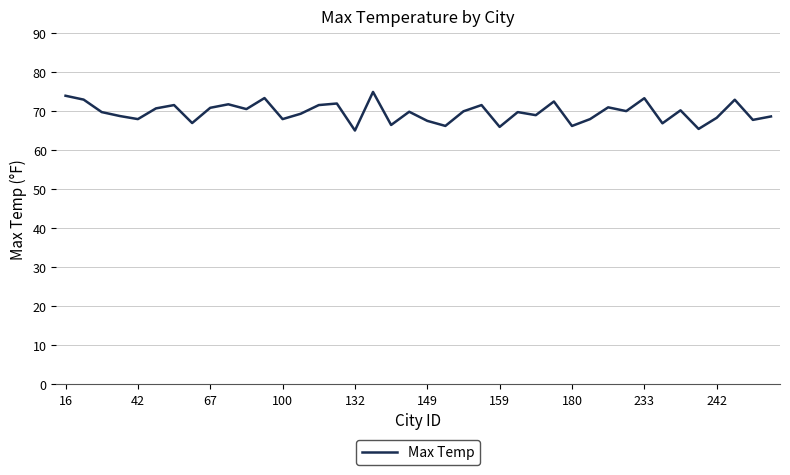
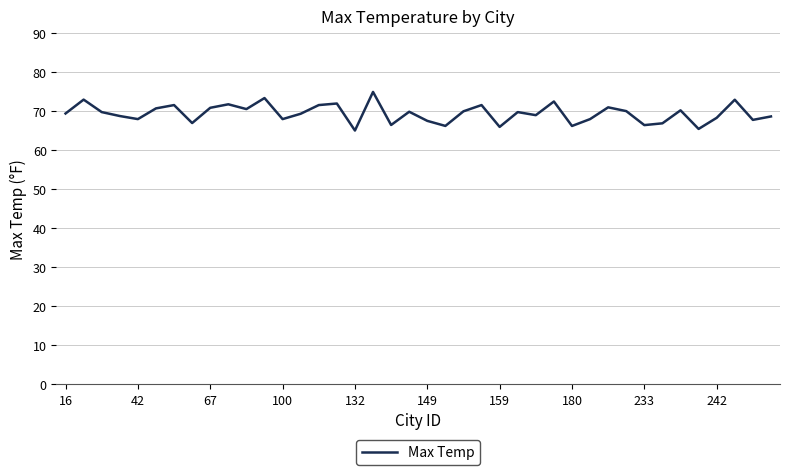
16: 74 -> 69
233: 73 -> 66
